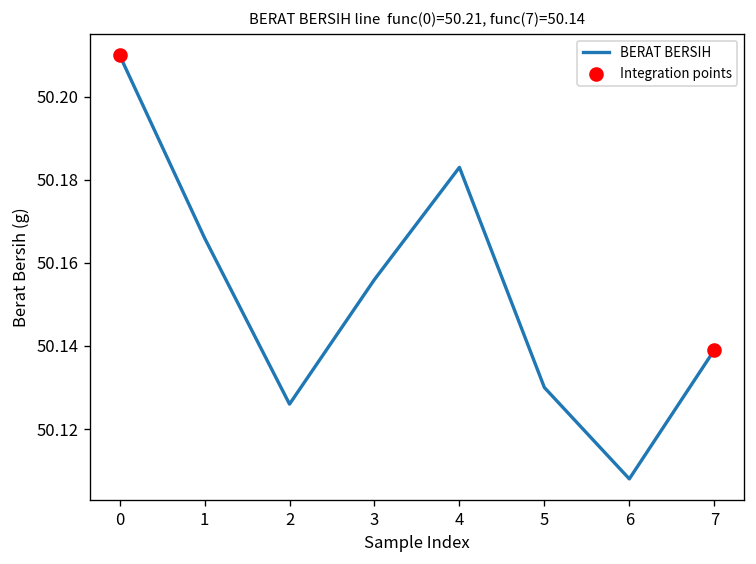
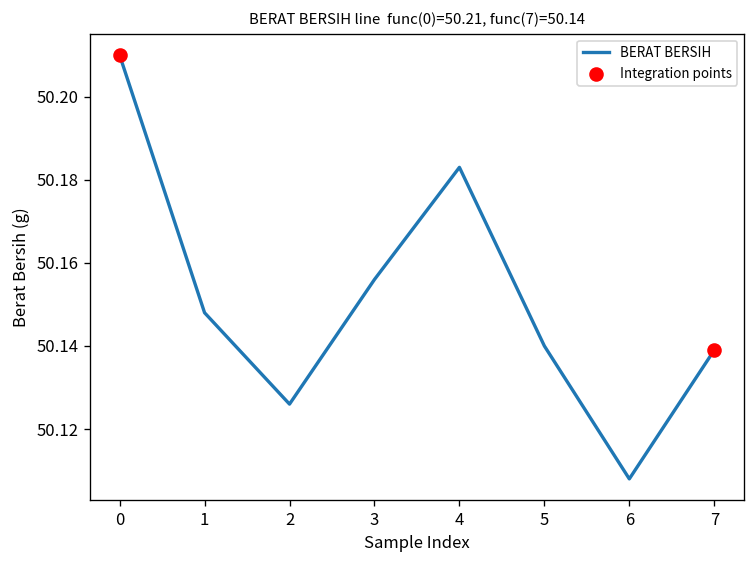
BERAT BERSIH, 1: 50.166 -> 50.148
BERAT BERSIH, 5: 50.13 -> 50.14
